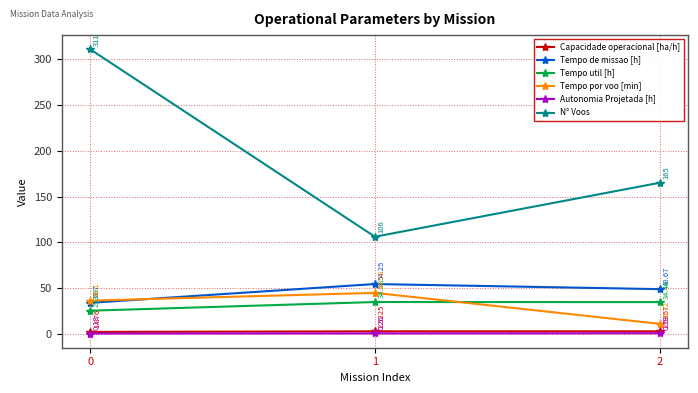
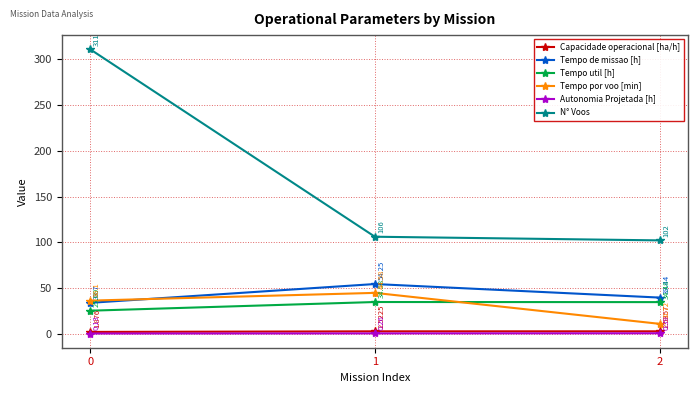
Tempo de missao [h], 2: 48.67 -> 39.44
N° Voos, 2: 165 -> 102
